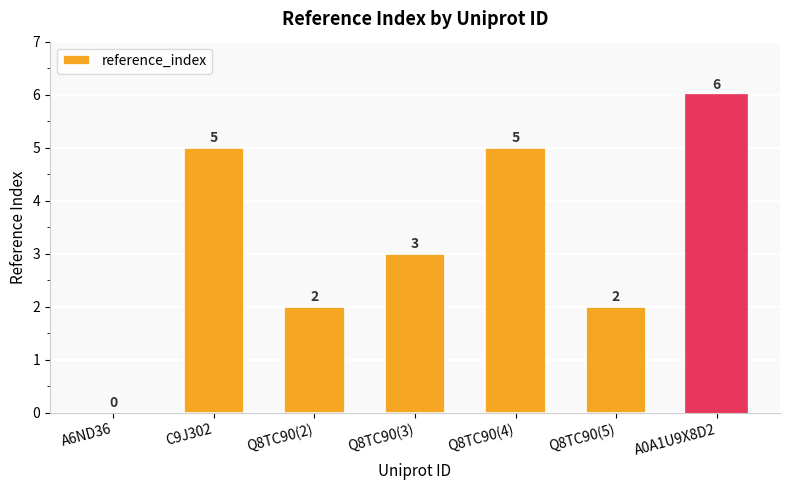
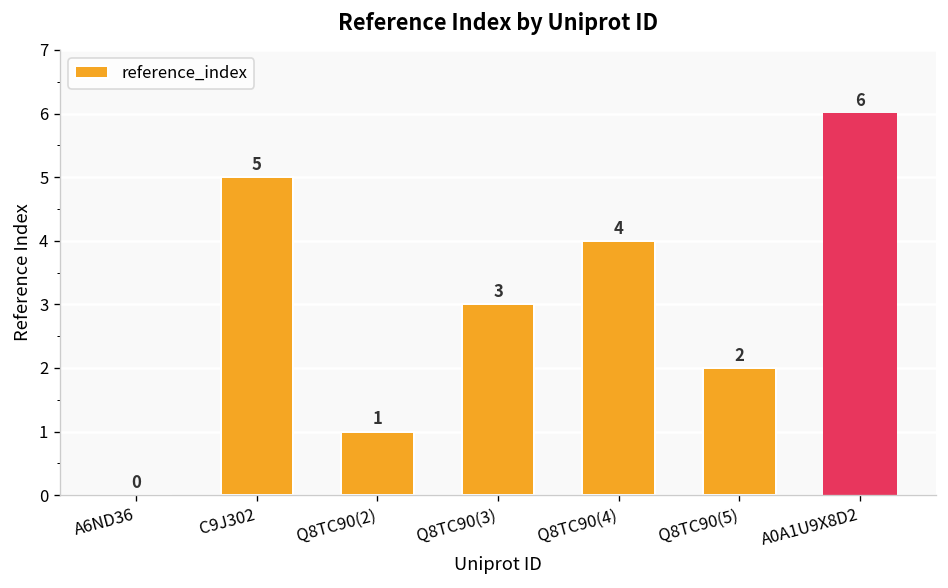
Q8TC90(2): 2 -> 1
Q8TC90(4): 5 -> 4
